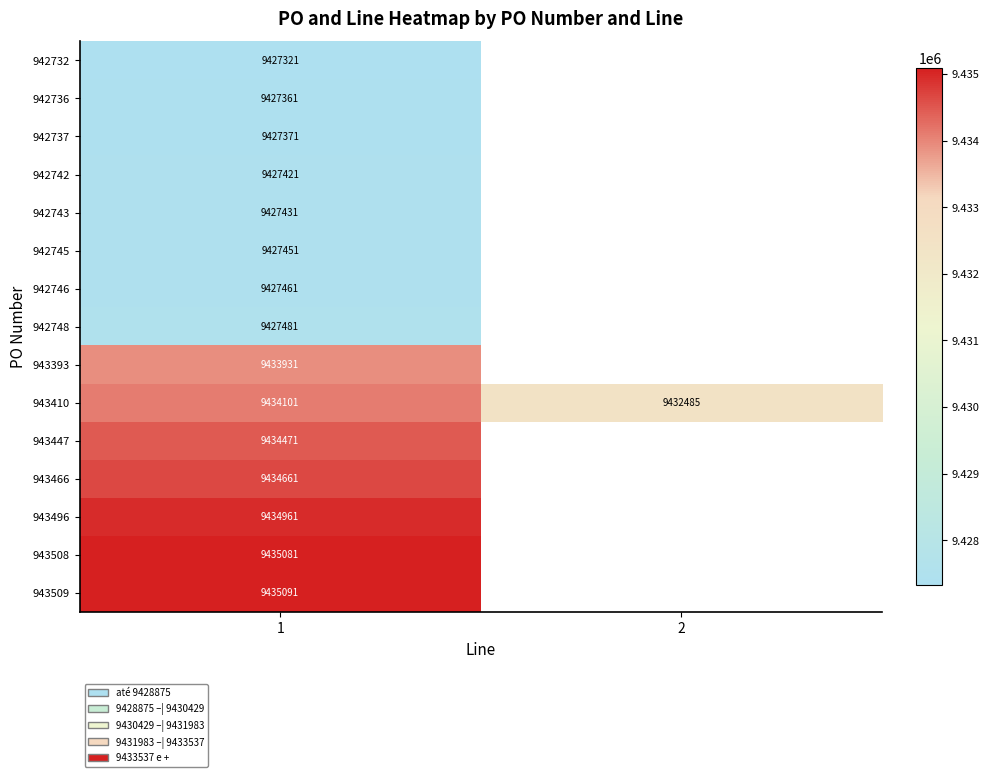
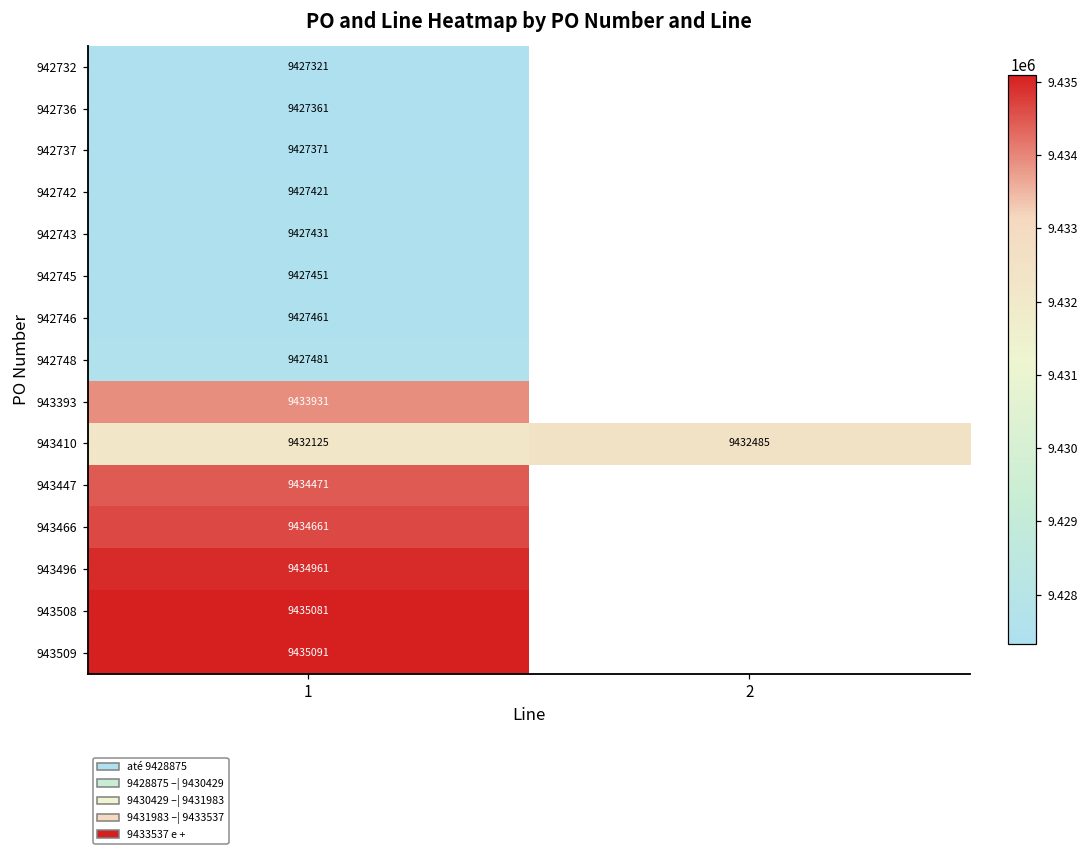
943410, 1: 9434101 -> 9432125
